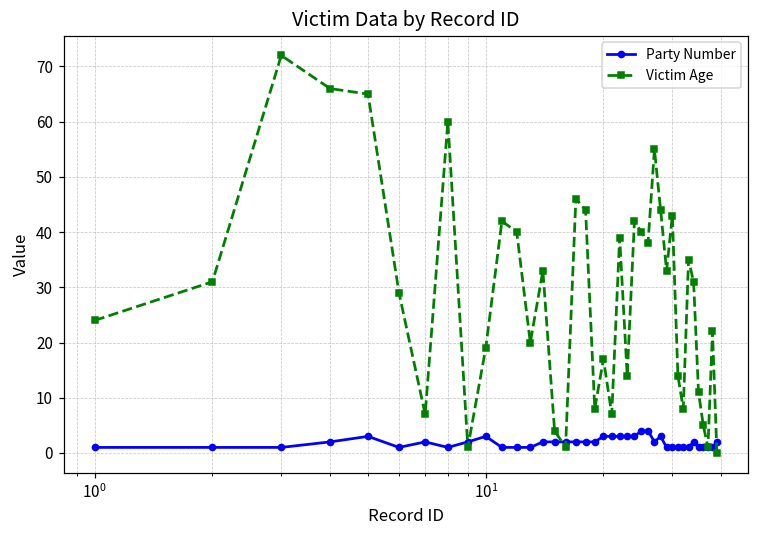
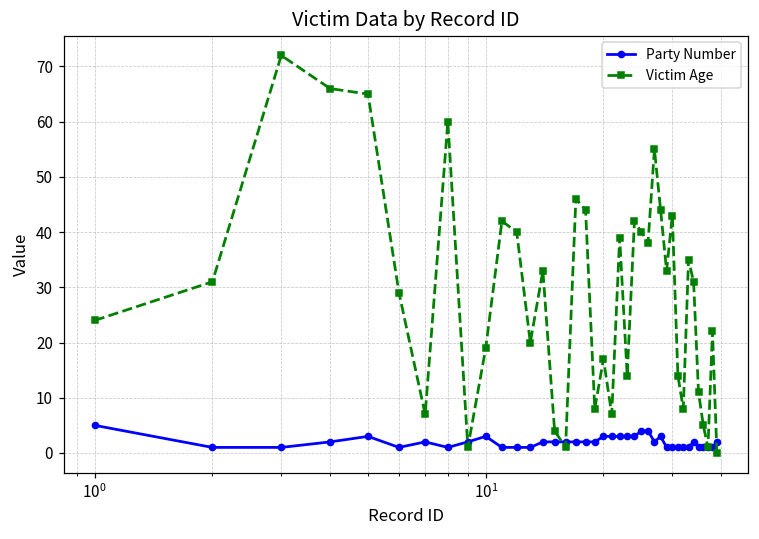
Party Number, 10^0: 1 -> 5
